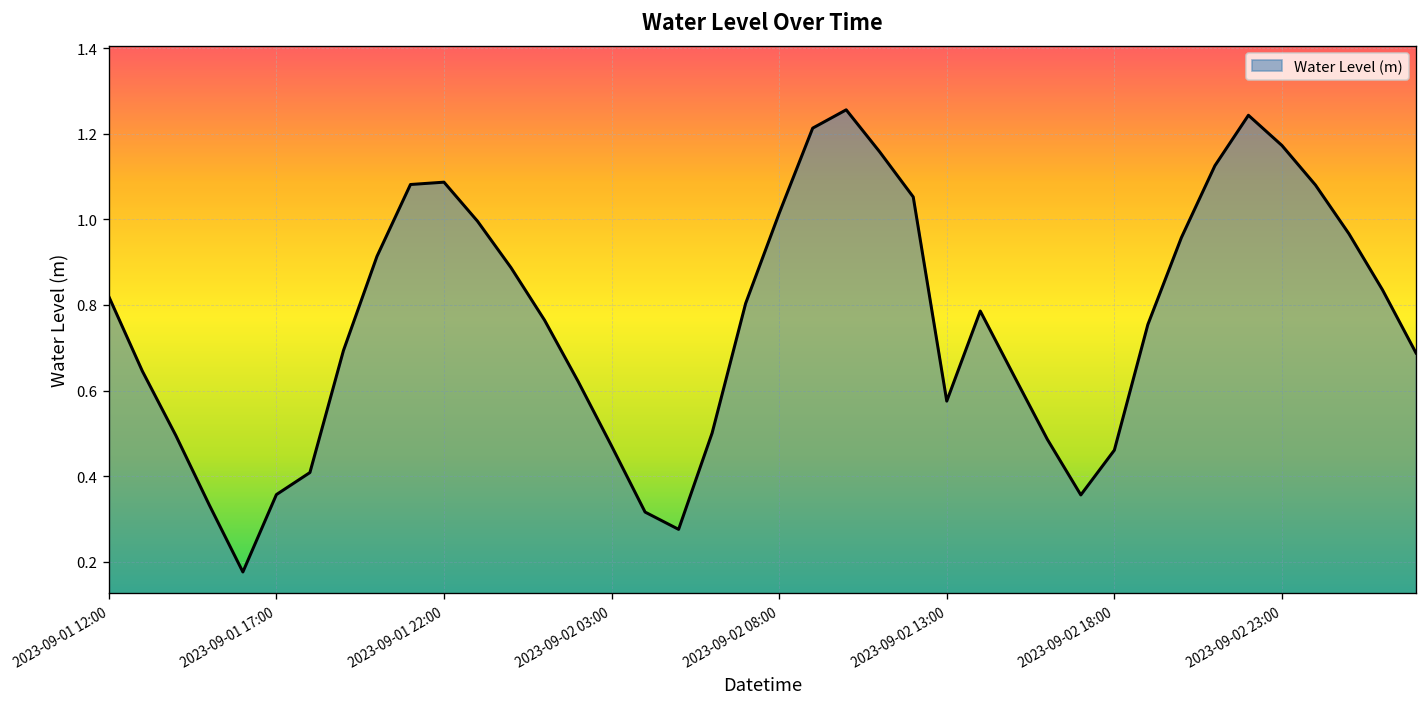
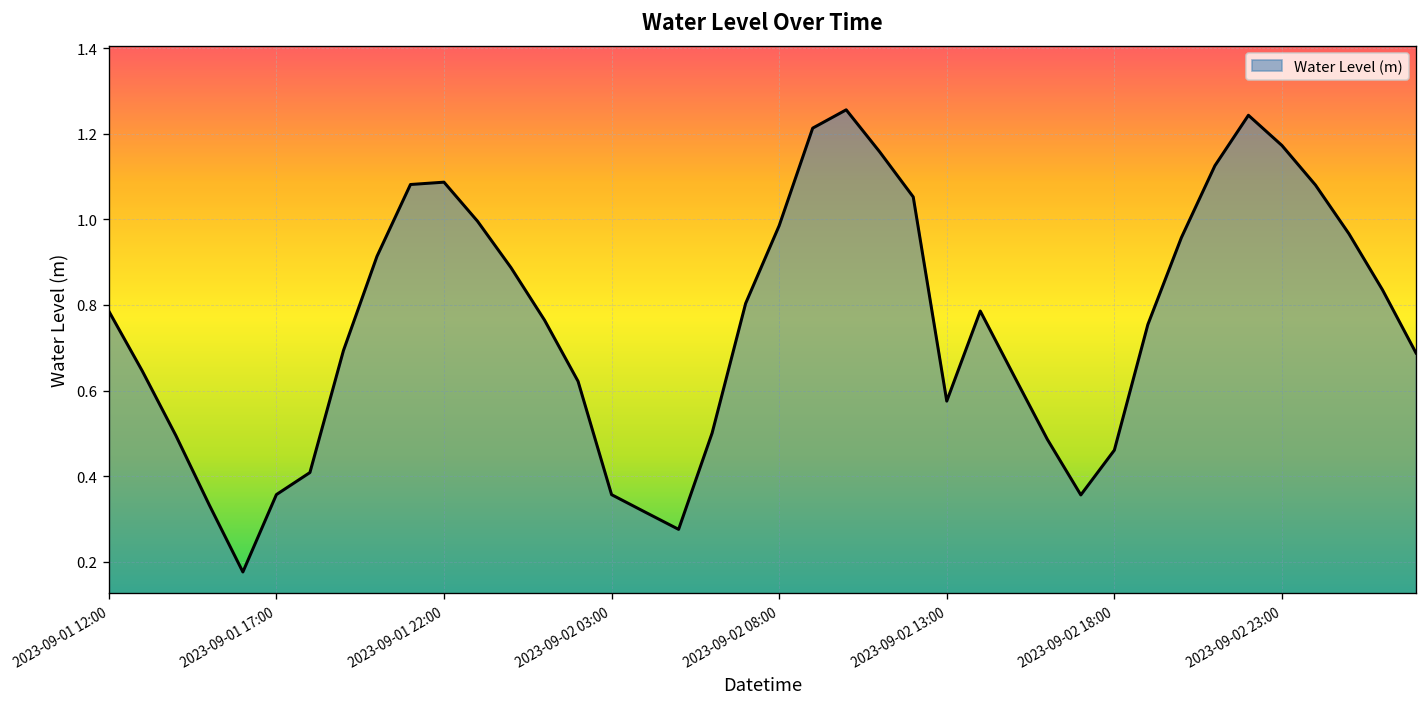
2023-09-01 12:00: 0.82 -> 0.79
2023-09-02 03:00: 0.47 -> 0.36
2023-09-02 08:00: 1.01 -> 0.99
